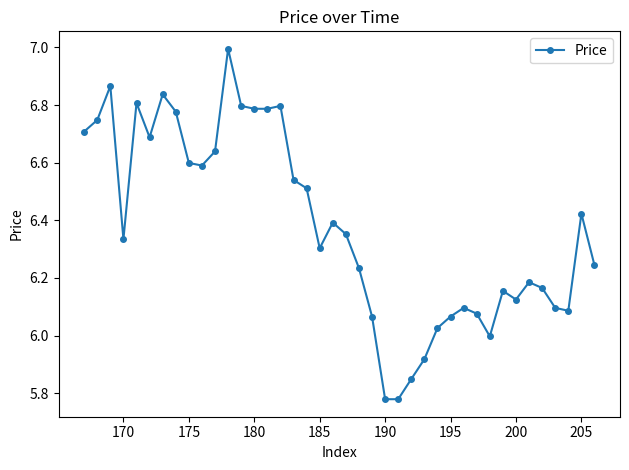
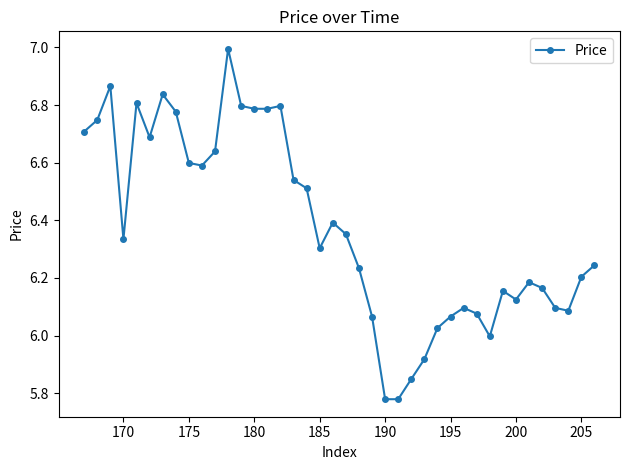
205: 6.42 -> 6.20
